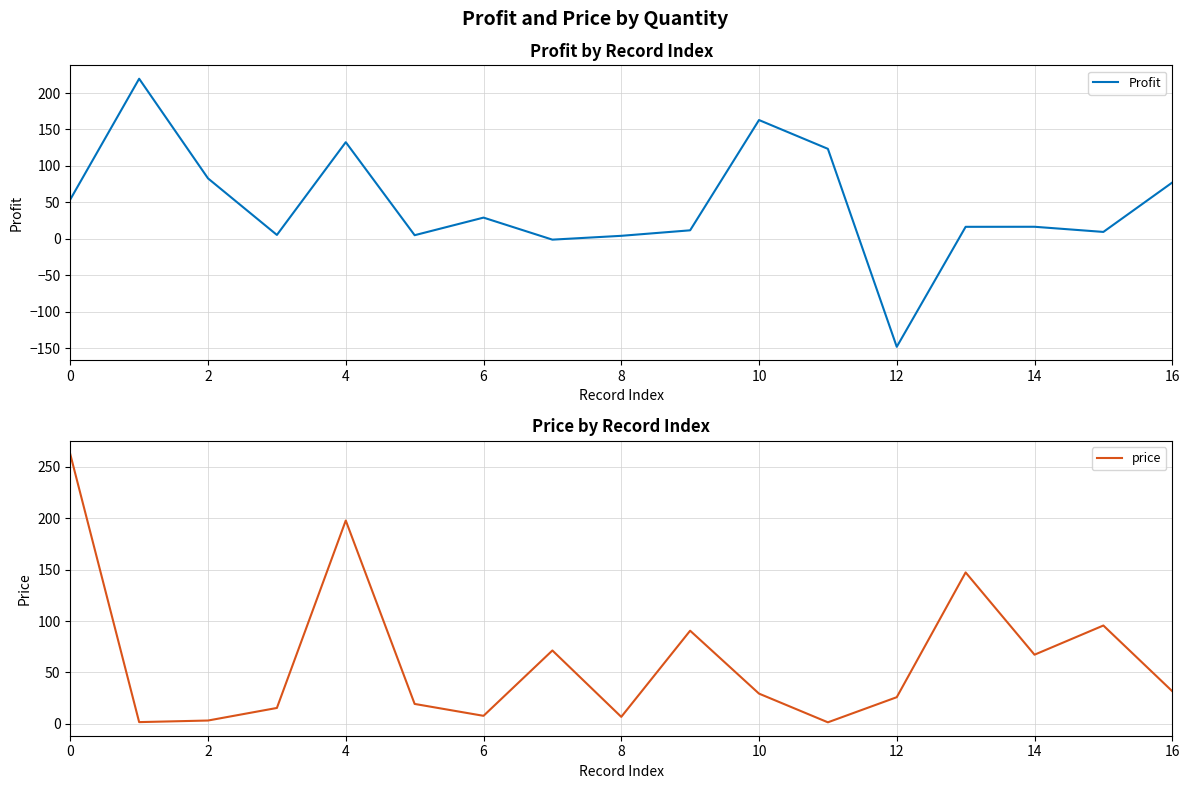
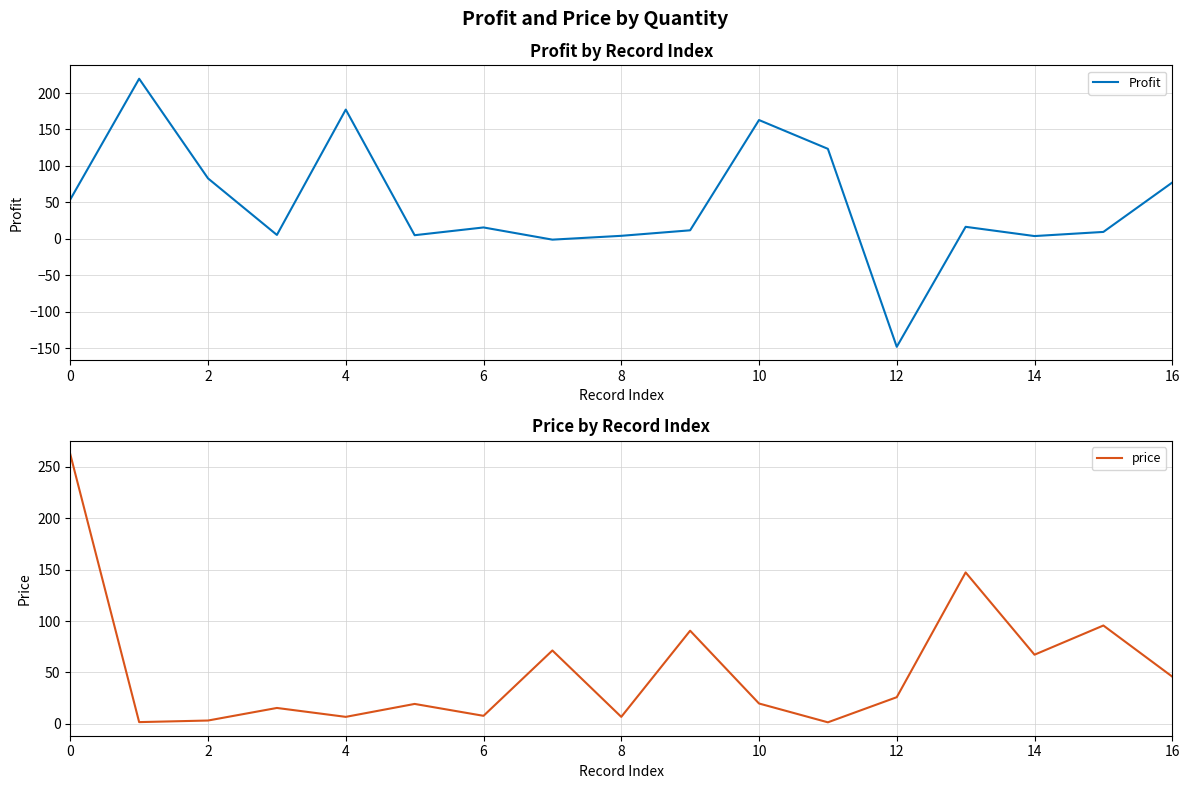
Profit by Record Index, 4: 130 -> 180
Profit by Record Index, 6: 30 -> 20
Profit by Record Index, 14: 20 -> 0
Price by Record Index, 4: 198 -> 7
Price by Record Index, 10: 29 -> 20
Price by Record Index, 16: 32 -> 46
